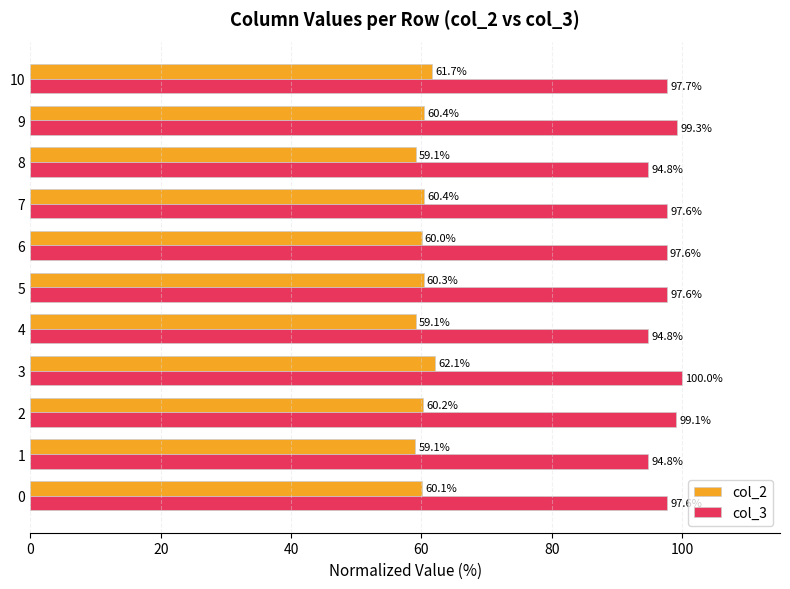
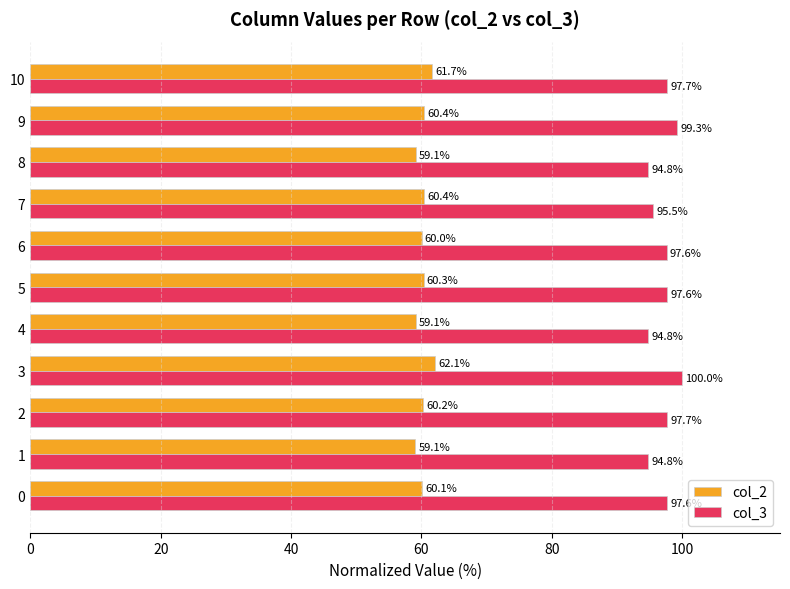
col_3, 7: 97.6% -> 95.5%
col_3, 2: 99.1% -> 97.7%
